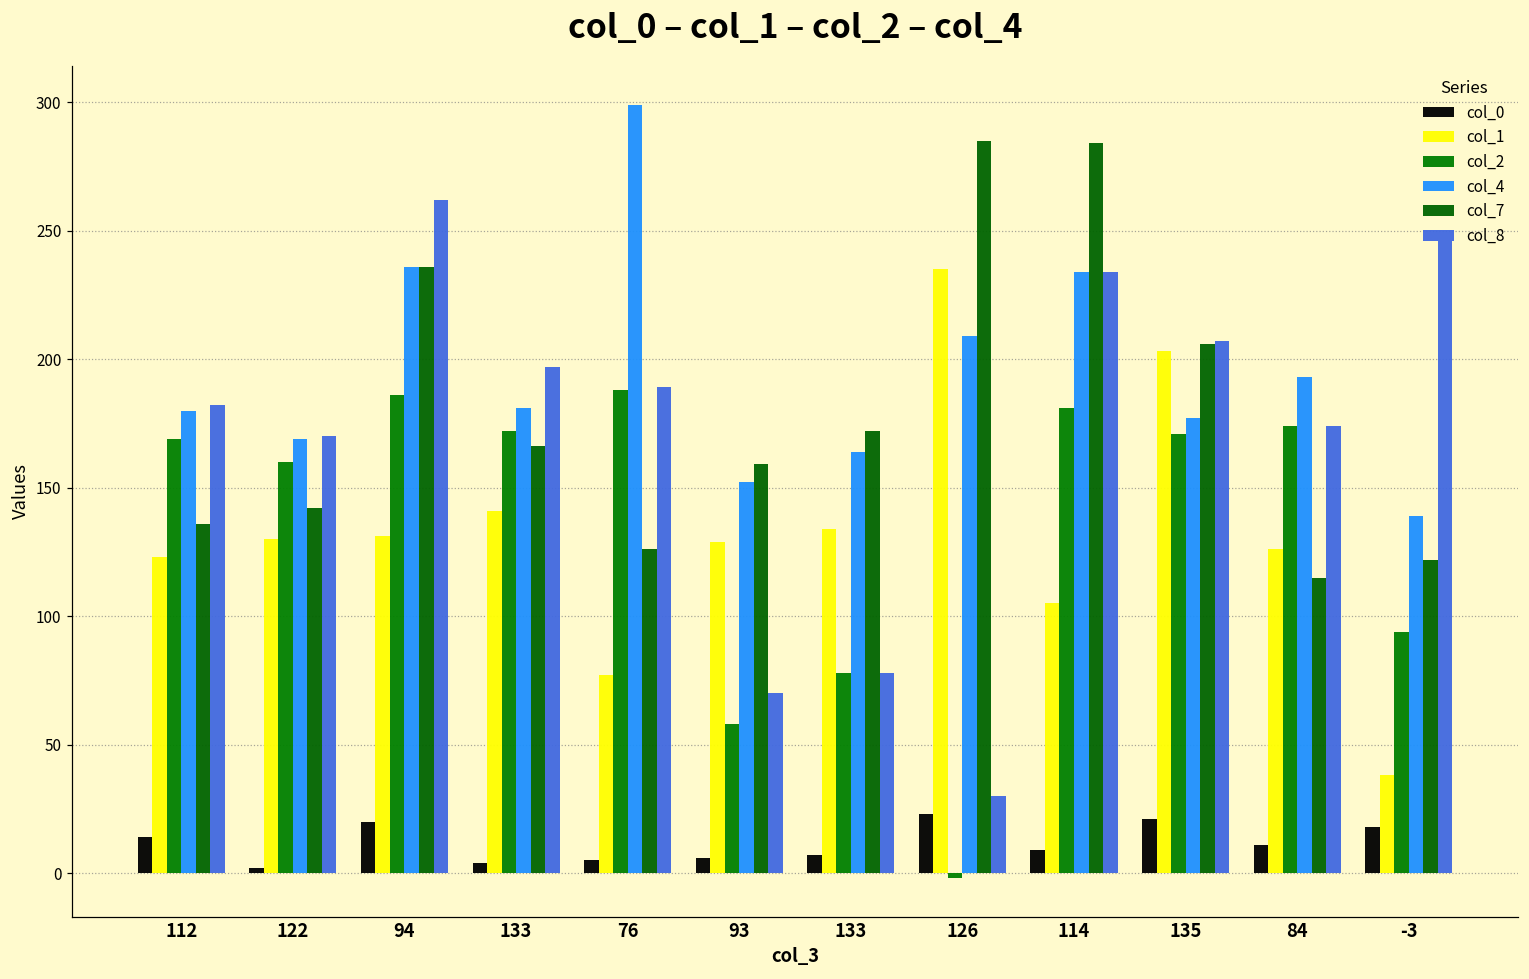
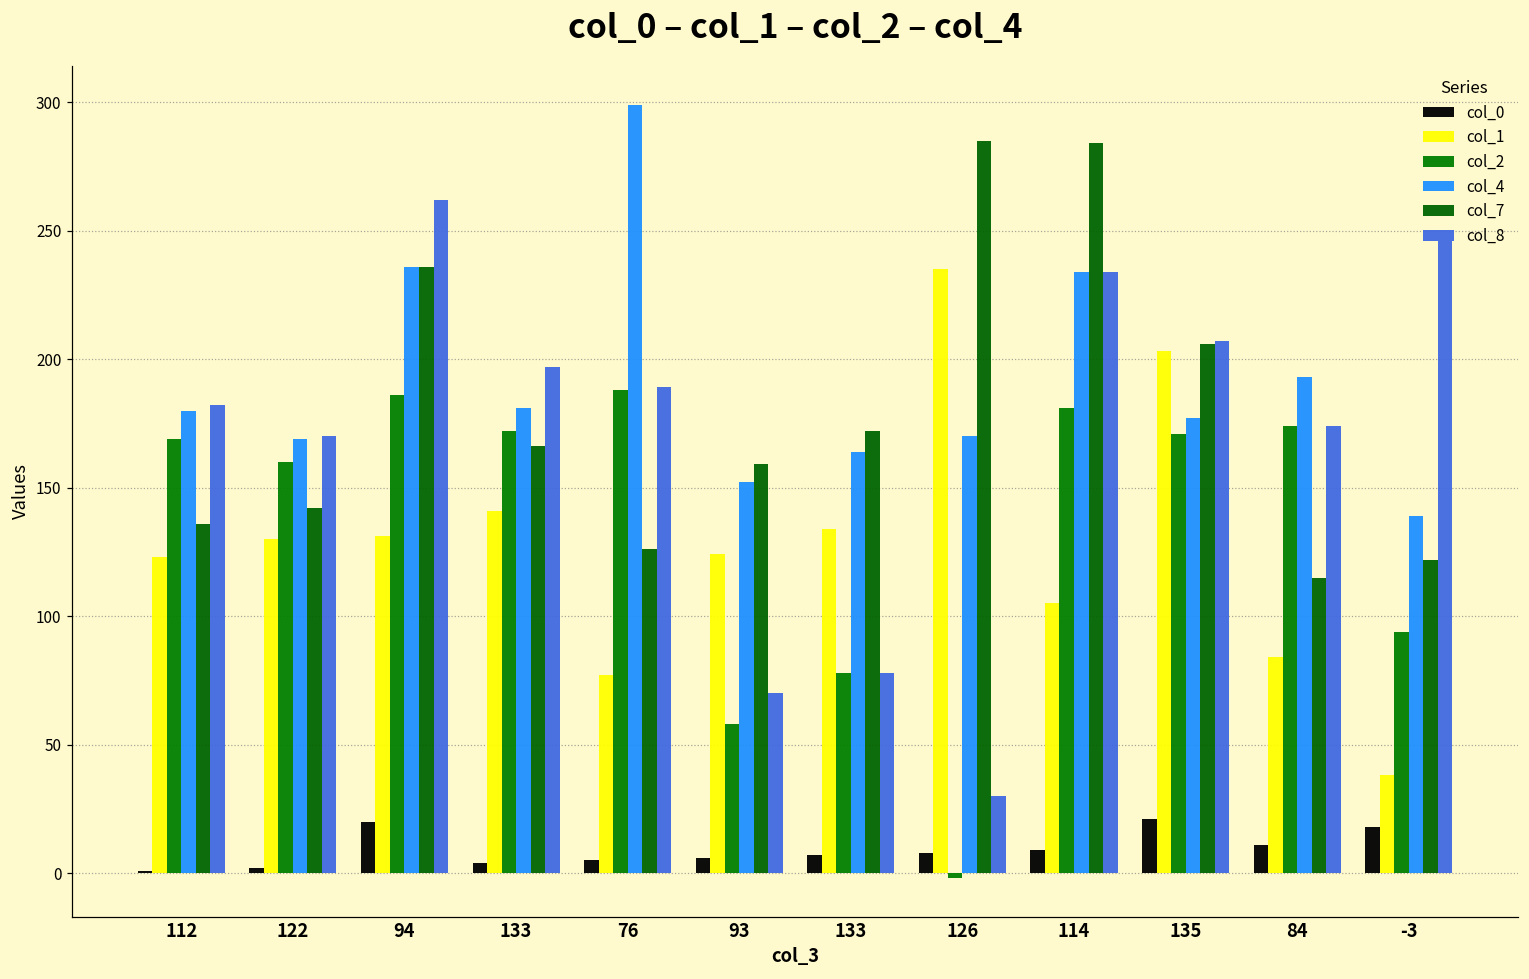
col_0, 112: 14 -> 1
col_1, 93: 129 -> 124
col_0, 126: 23 -> 8
col_4, 126: 209 -> 170
col_1, 84: 126 -> 84
